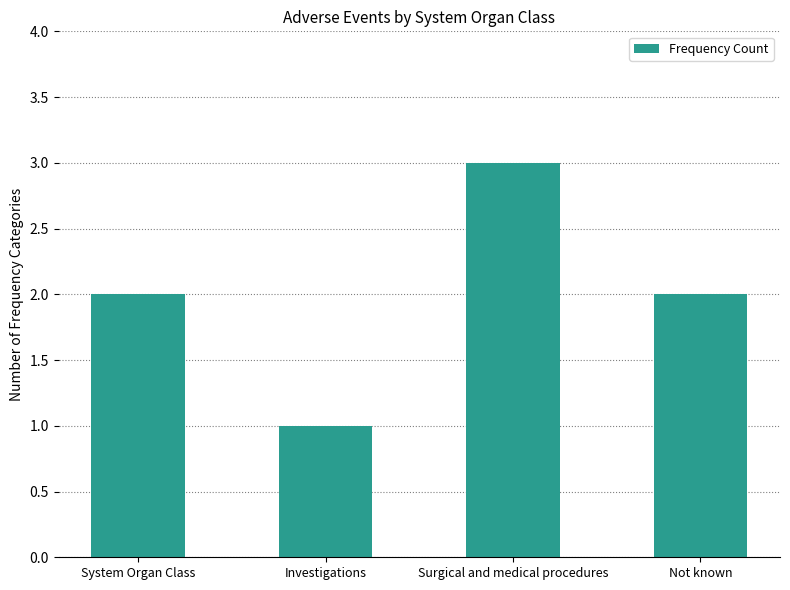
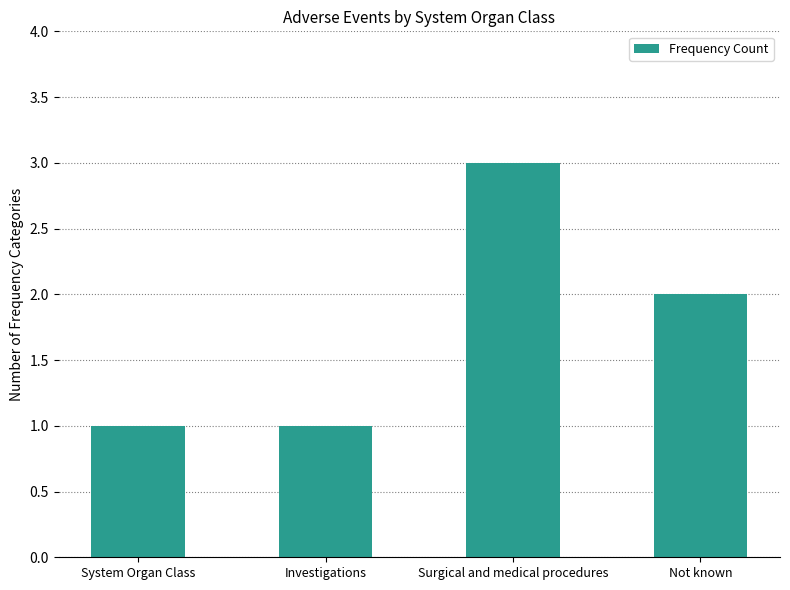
System Organ Class: 2 -> 1
